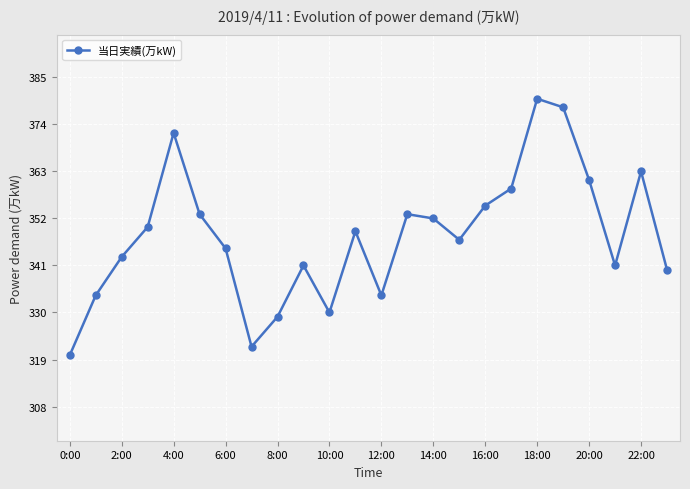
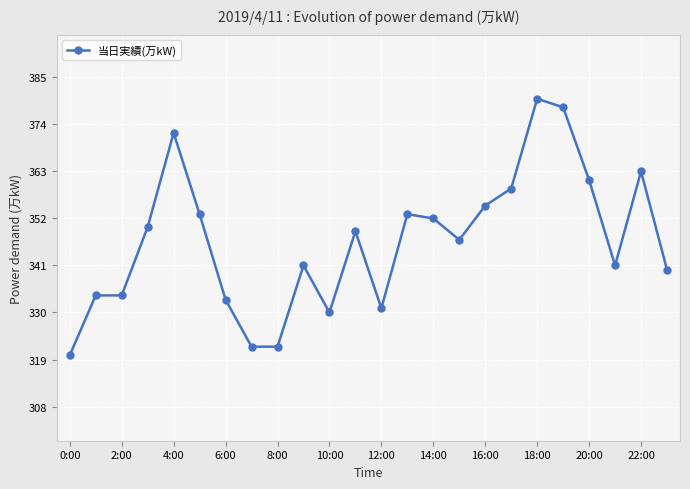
2:00: 343 -> 334
6:00: 345 -> 333
8:00: 329 -> 322
12:00: 334 -> 331
